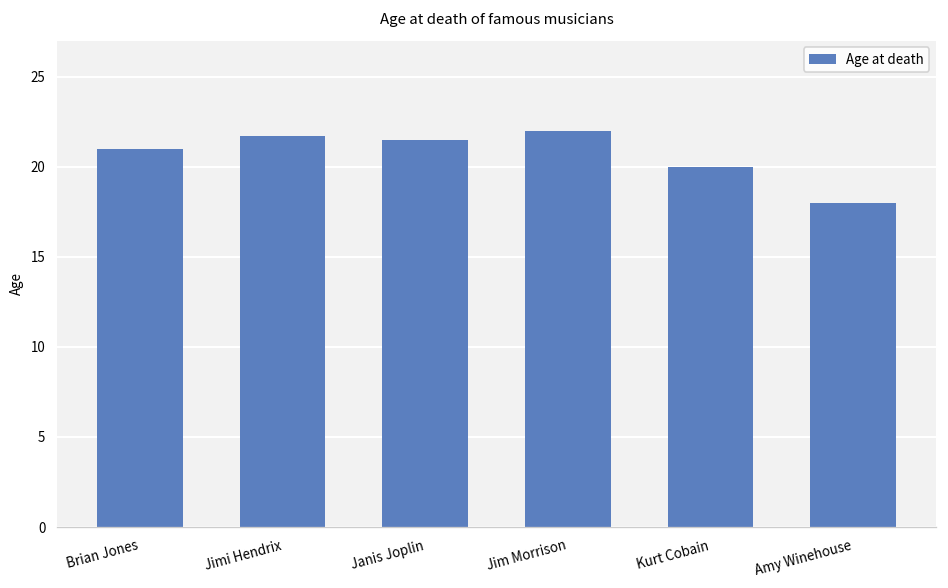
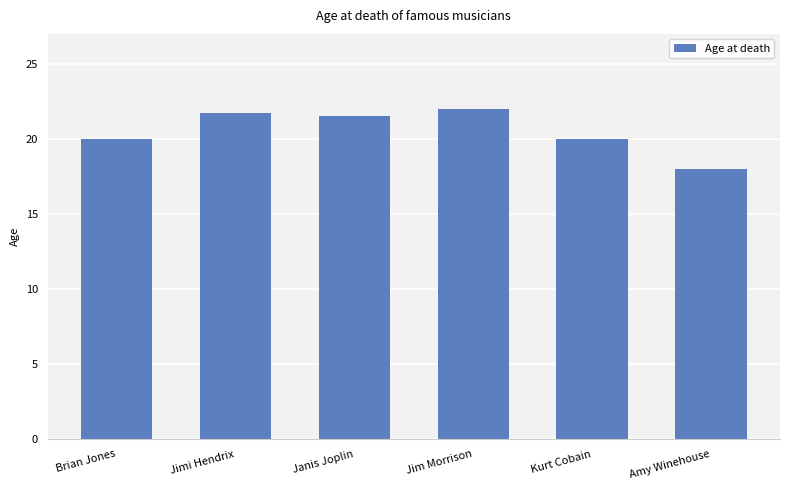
Brian Jones: 21 -> 20
